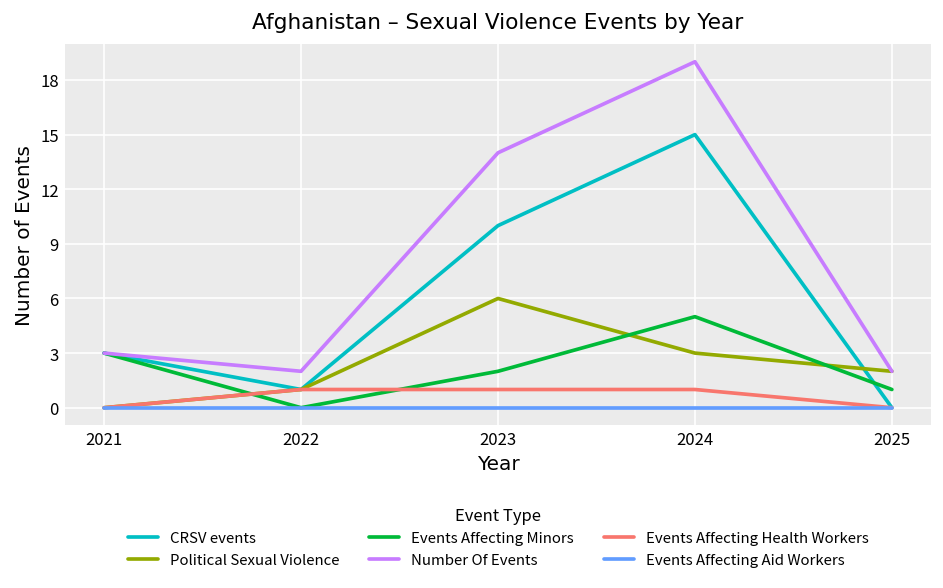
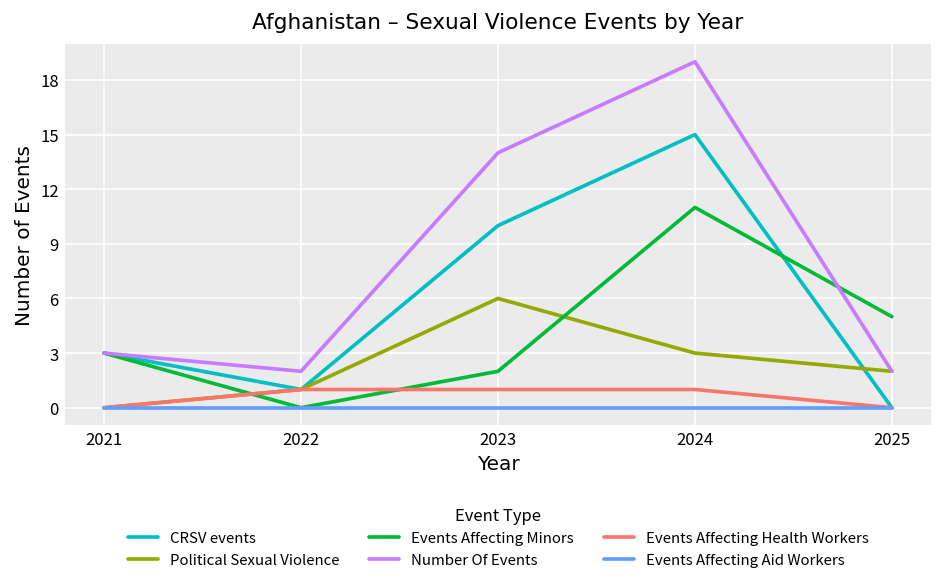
Events Affecting Minors, 2024: 5 -> 11
Events Affecting Minors, 2025: 1 -> 5
